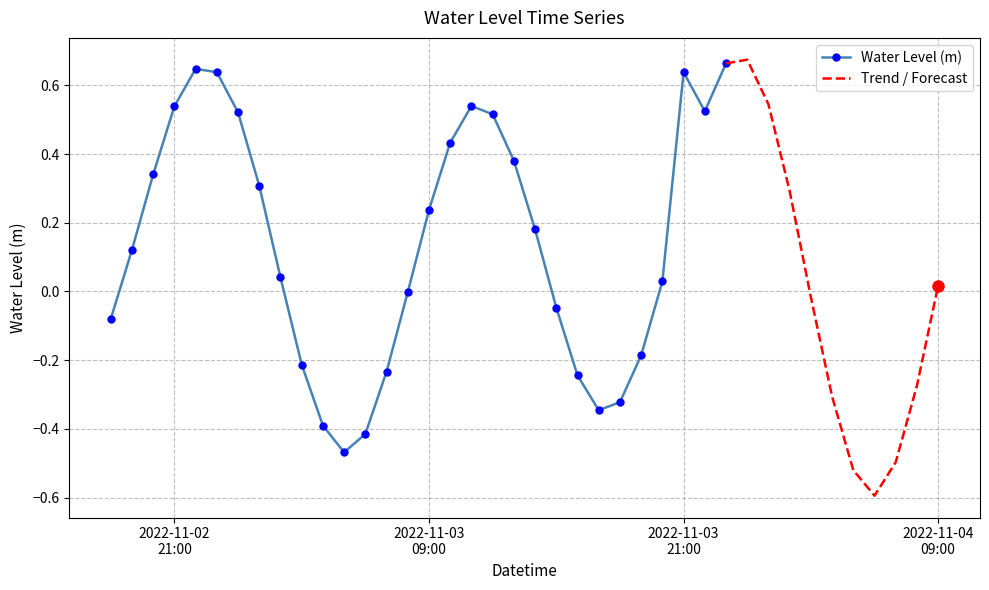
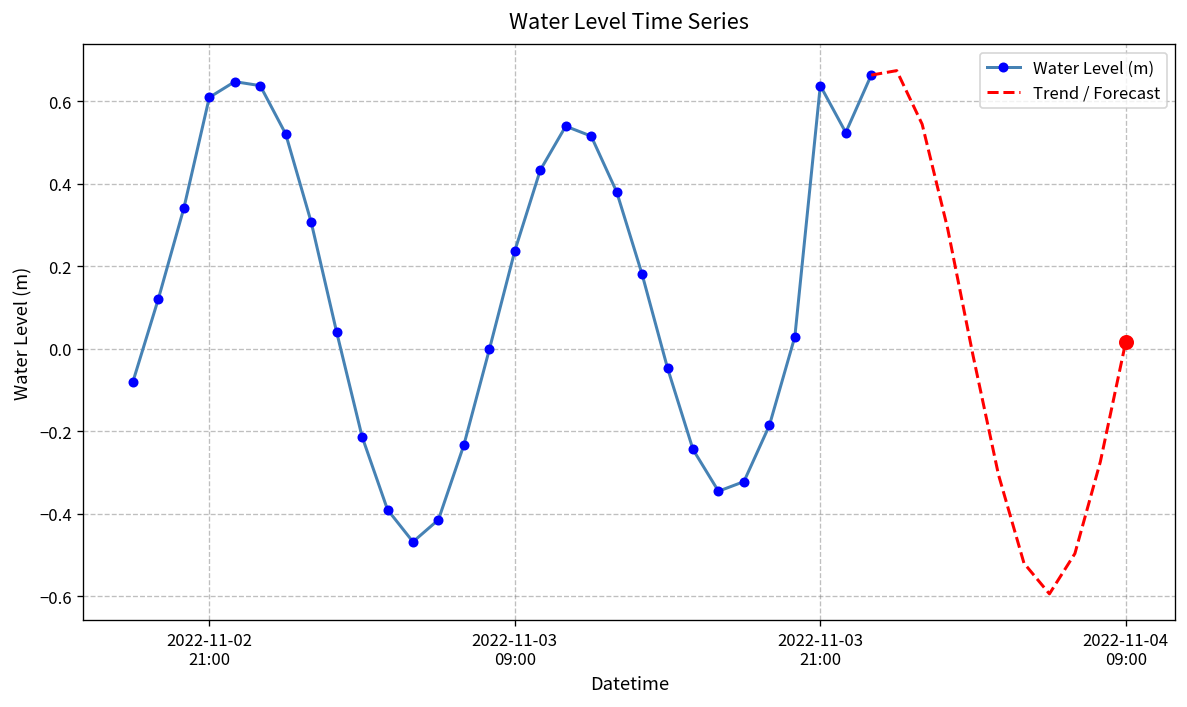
Water Level (m), 2022-11-02 21:00: 0.54 -> 0.61
